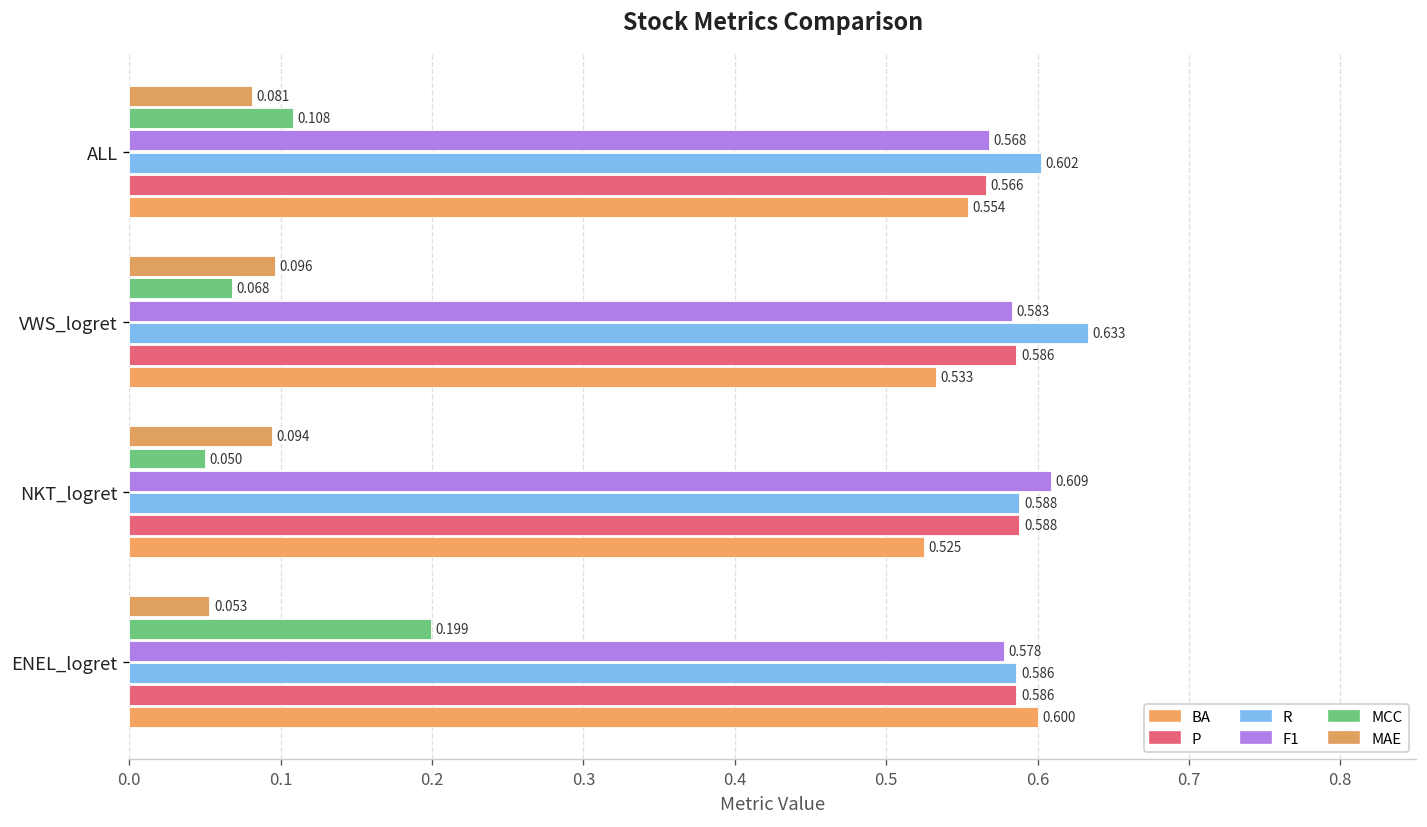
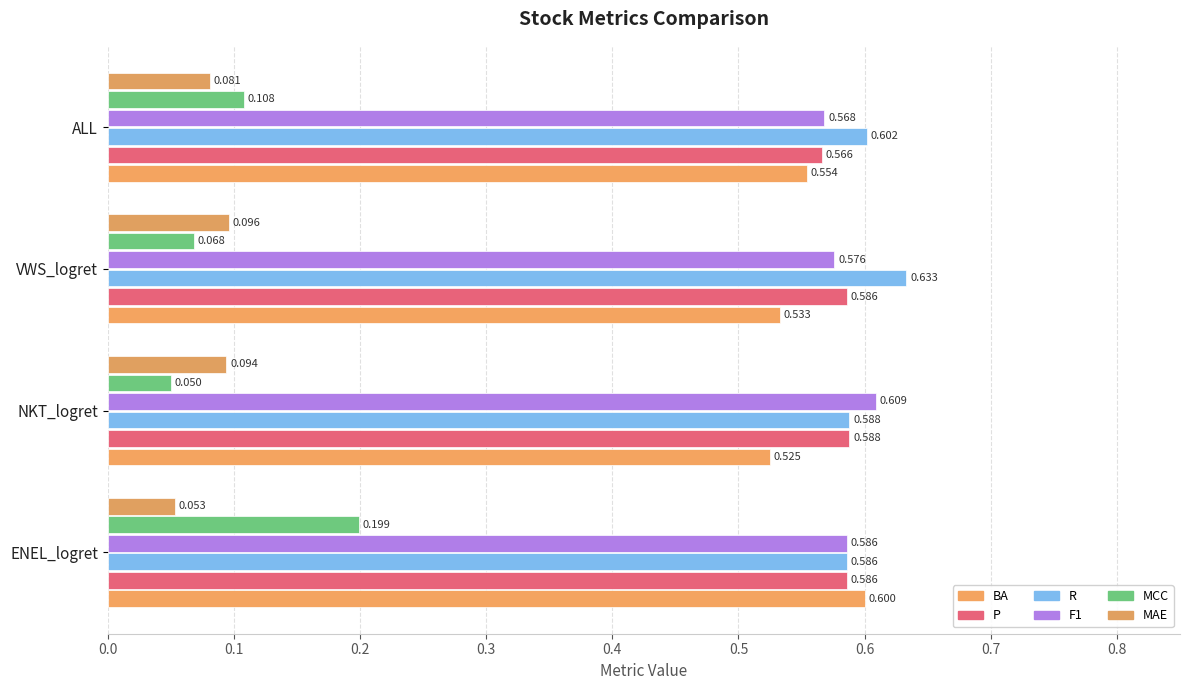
F1, VWS_logret: 0.583 -> 0.576
F1, ENEL_logret: 0.578 -> 0.586
